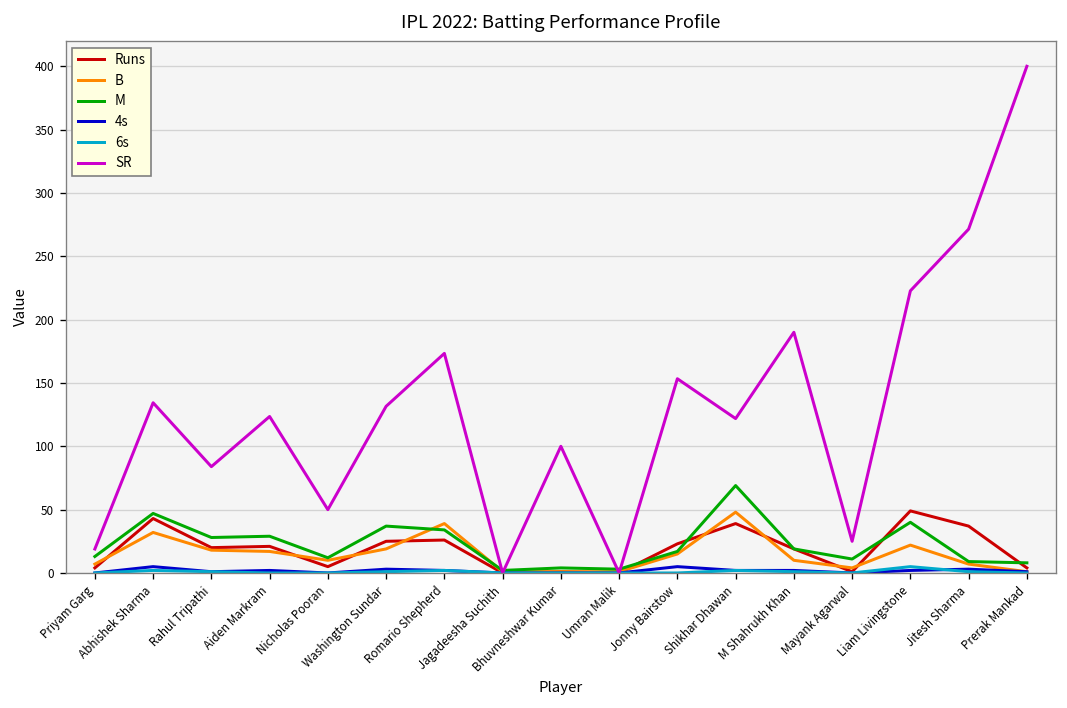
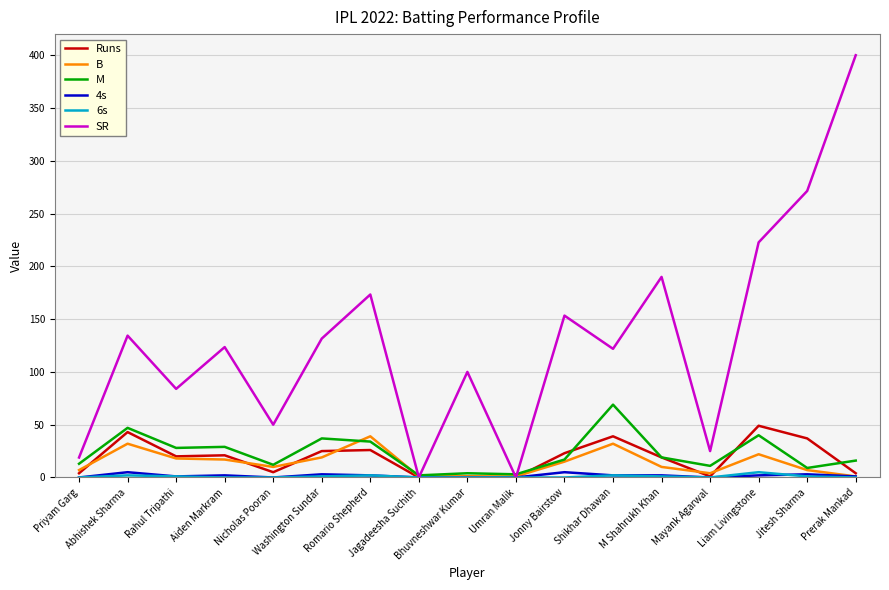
B, Shikhar Dhawan: 48 -> 32
M, Prerak Mankad: 8 -> 16
